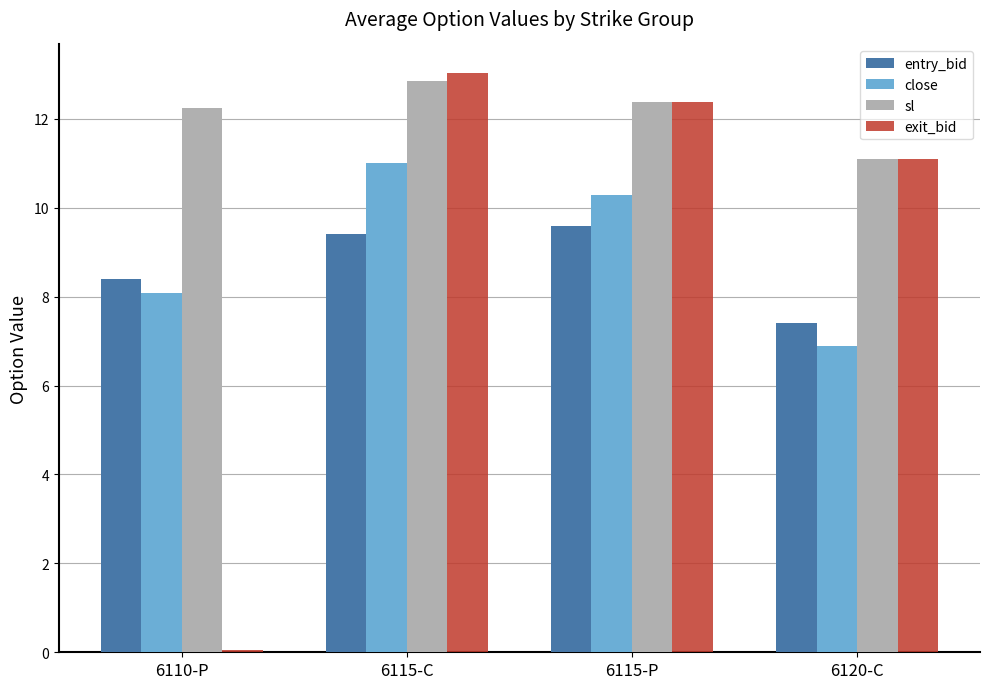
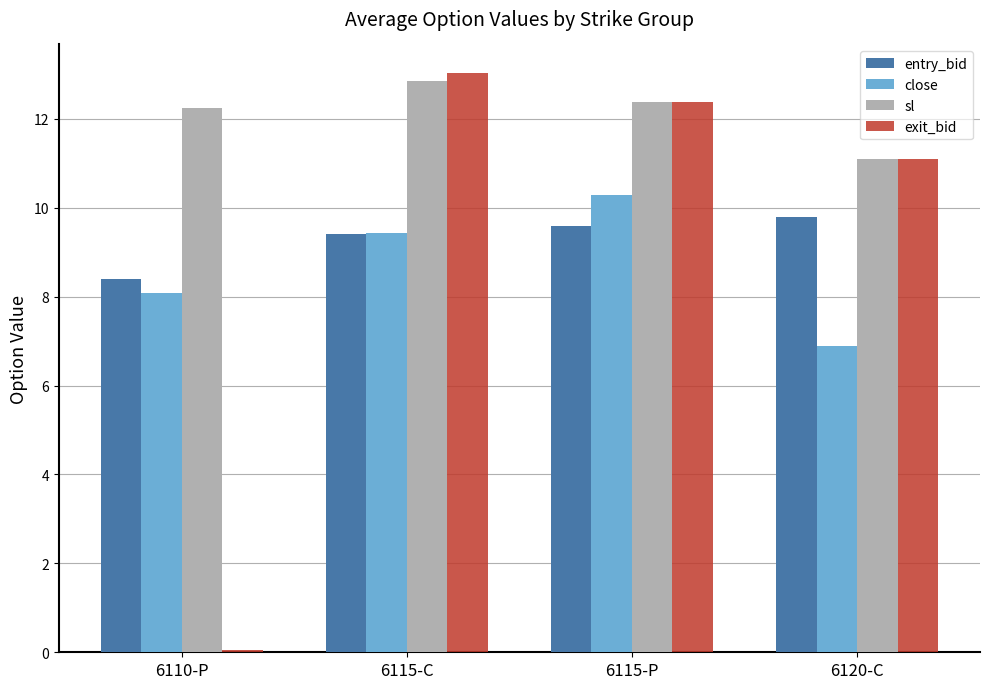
close, 6115-C: 11.0 -> 9.4
entry_bid, 6120-C: 7.4 -> 9.8
